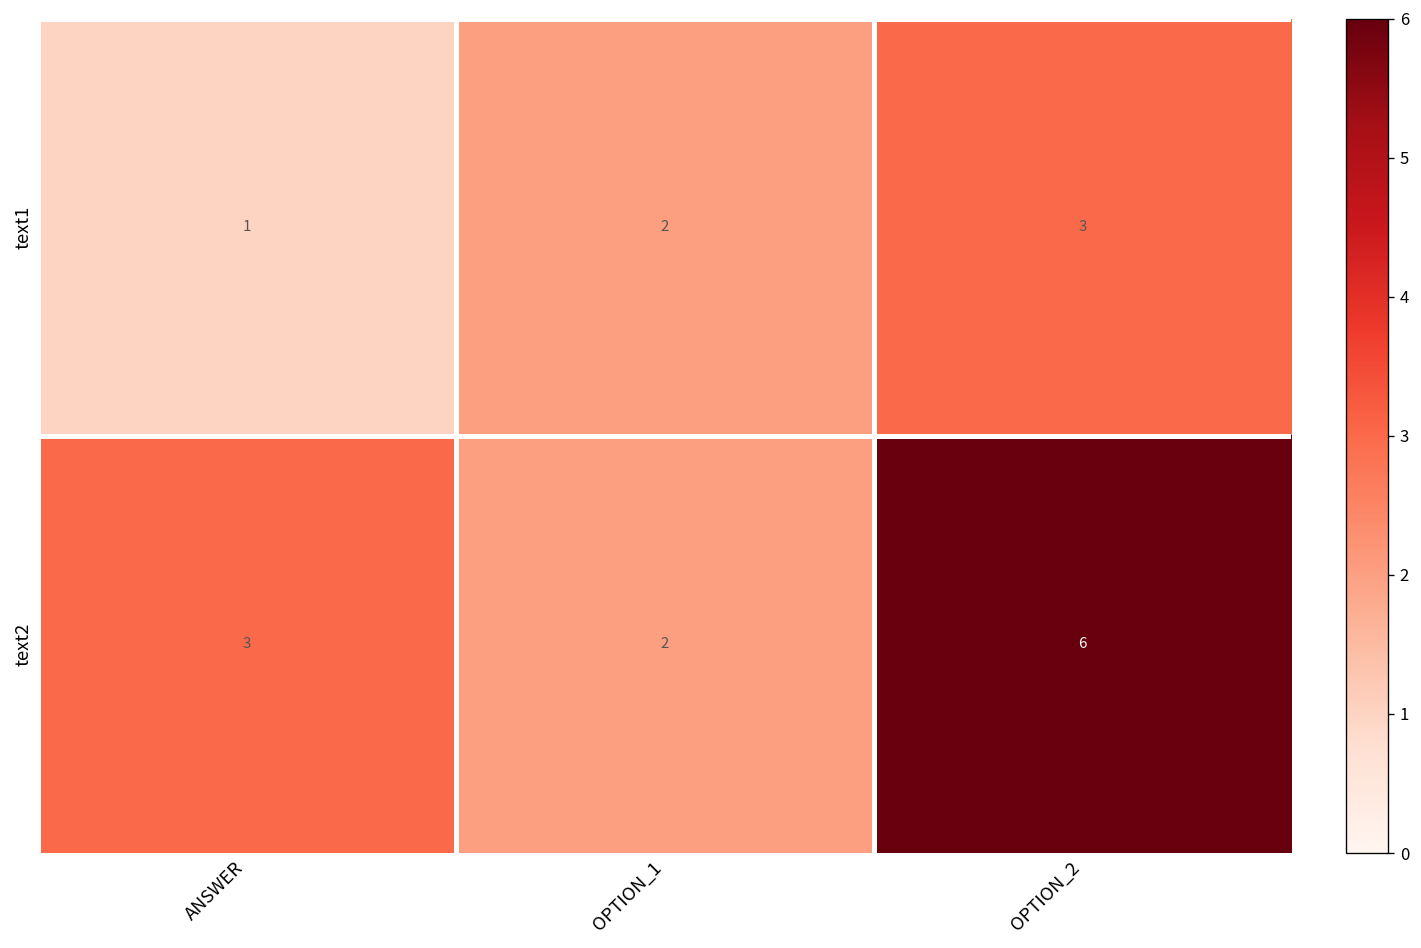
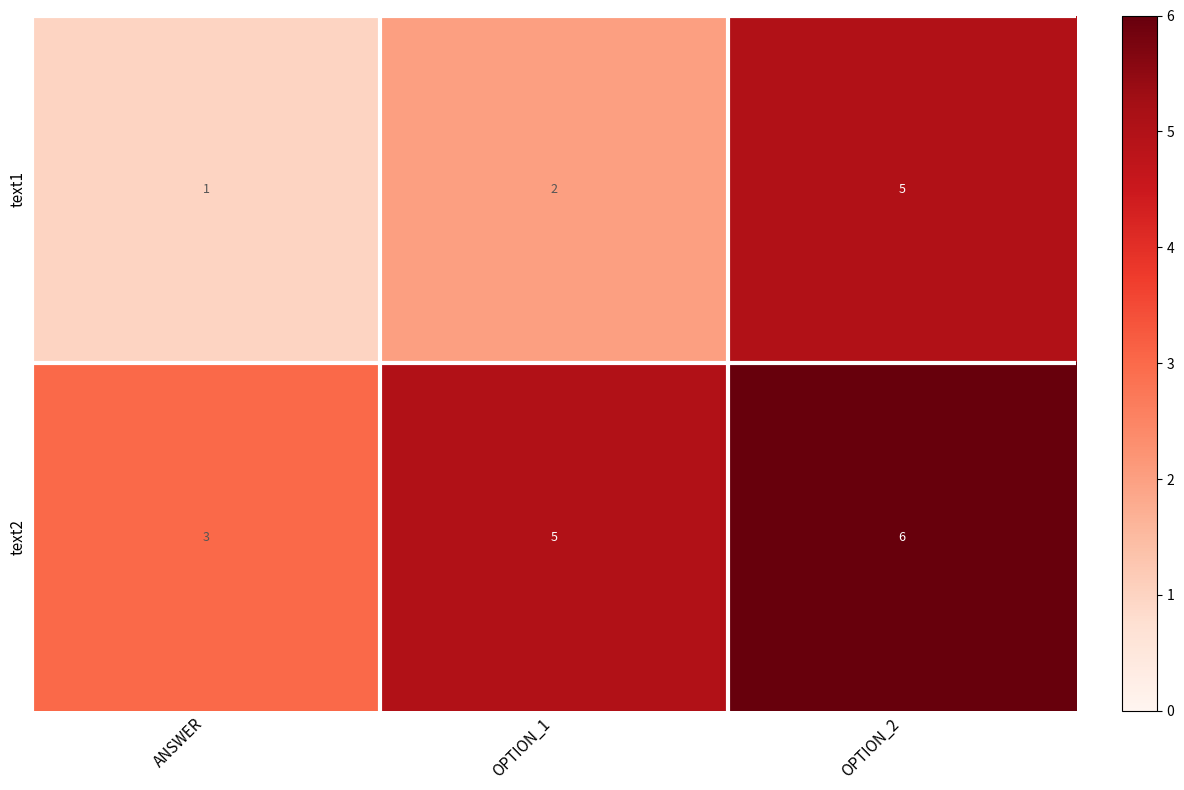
text1, OPTION_2: 3 -> 5
text2, OPTION_1: 2 -> 5
